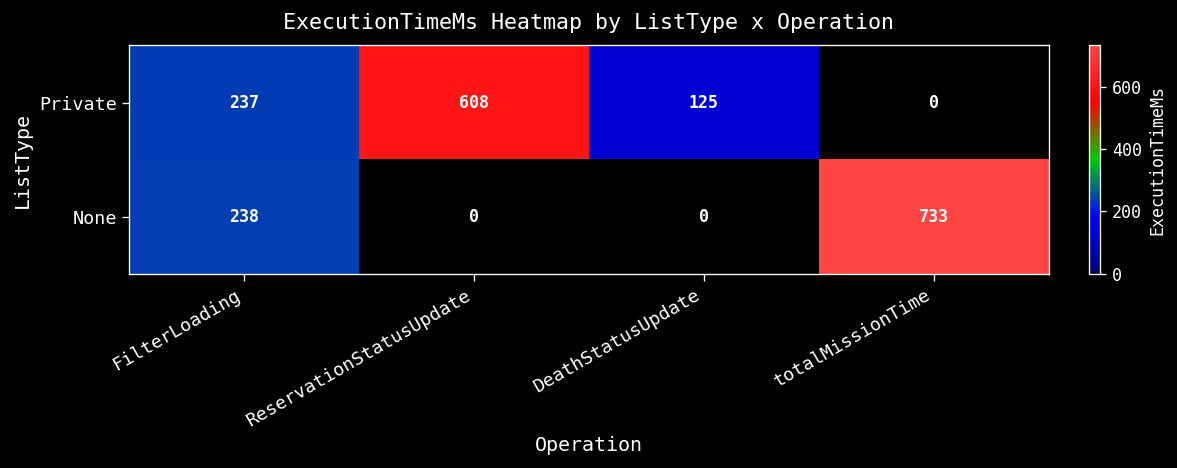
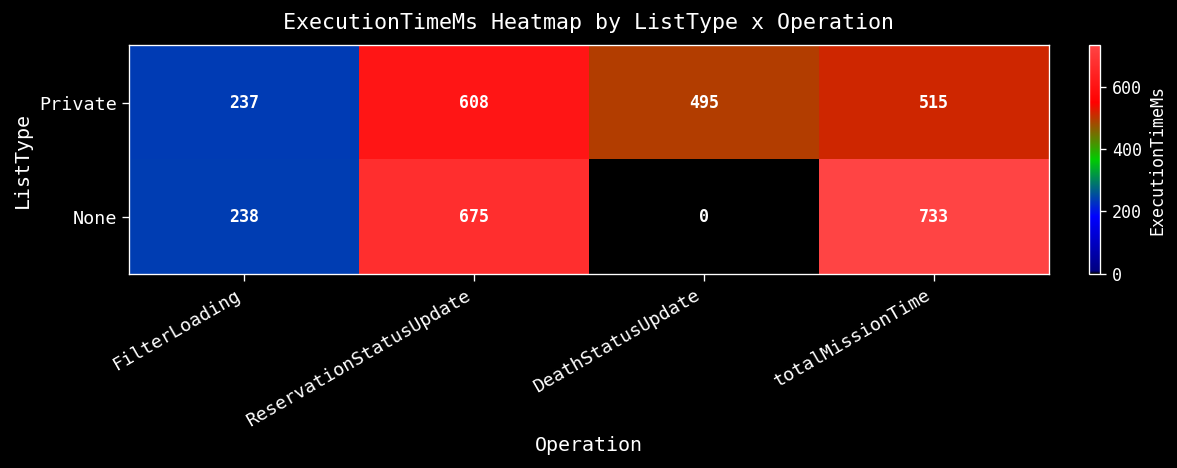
Private, DeathStatusUpdate: 125 -> 495
Private, totalMissionTime: 0 -> 515
None, ReservationStatusUpdate: 0 -> 675
